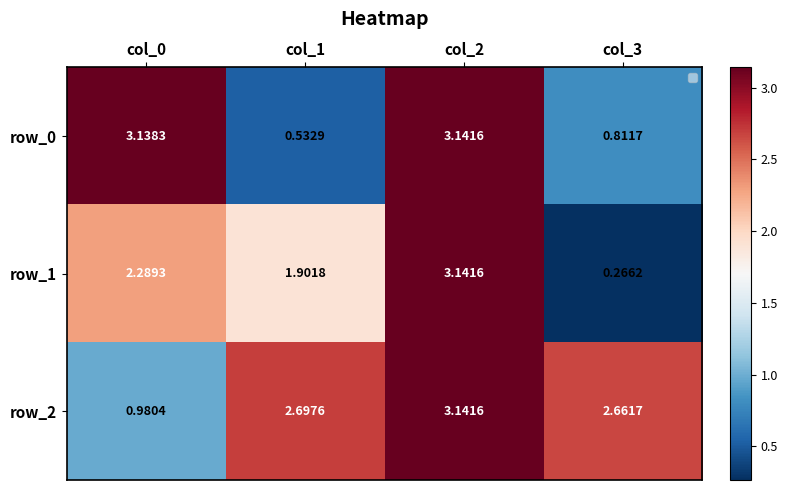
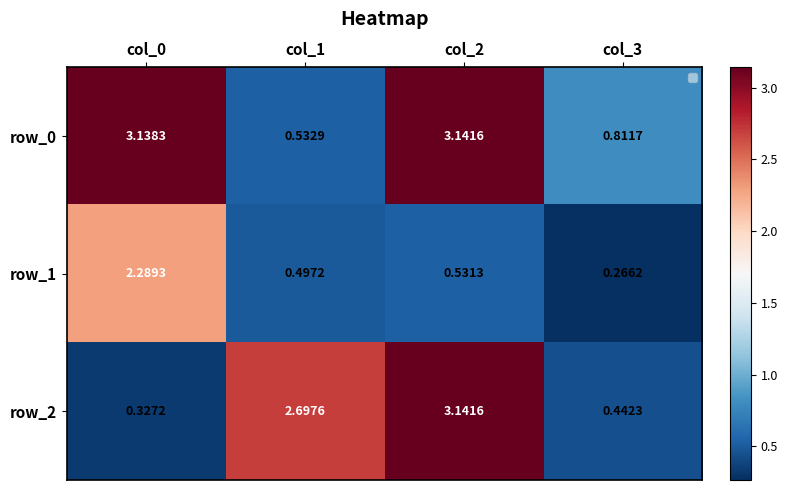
row_1, col_1: 1.9018 -> 0.4972
row_1, col_2: 3.1416 -> 0.5313
row_2, col_0: 0.9804 -> 0.3272
row_2, col_3: 2.6617 -> 0.4423
